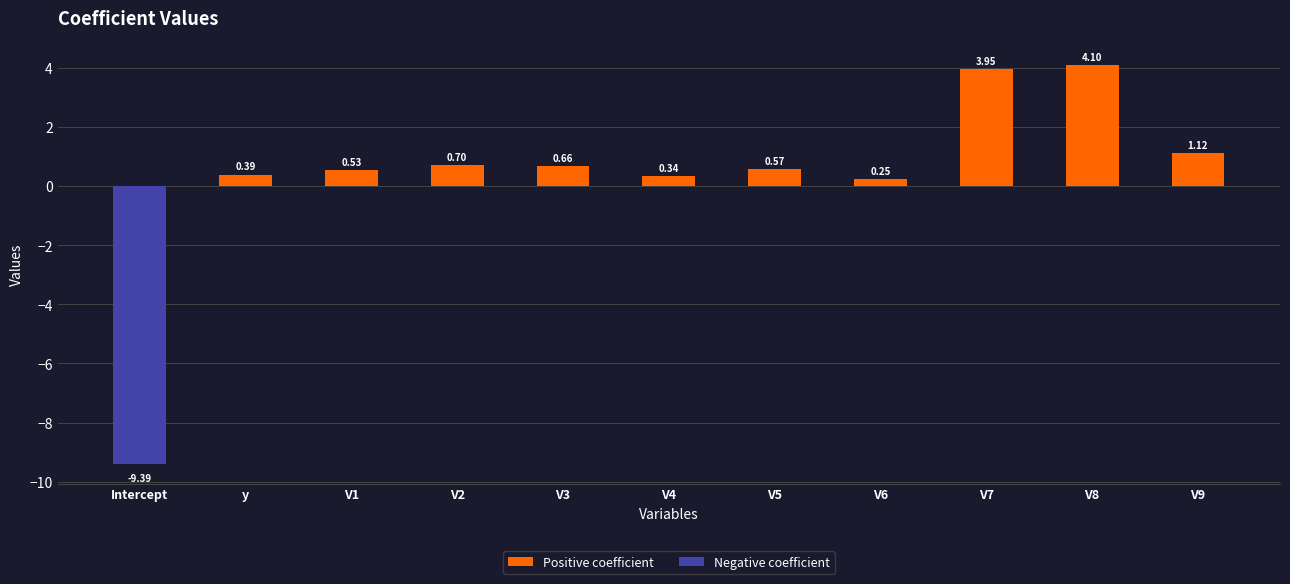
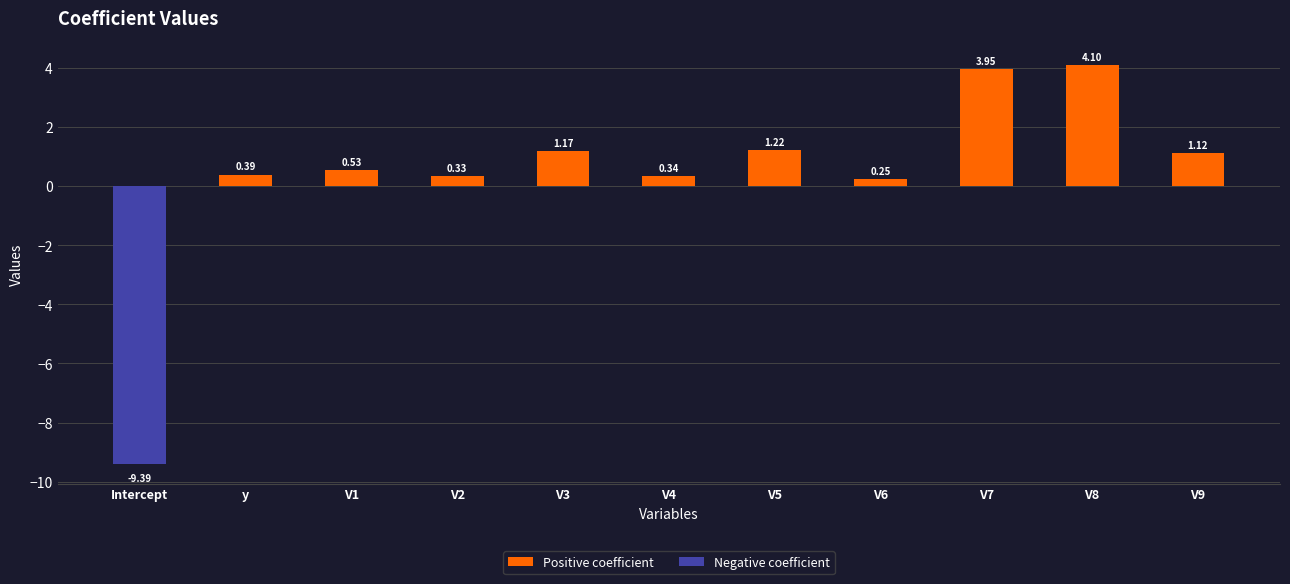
Positive coefficient, V2: 0.70 -> 0.33
Positive coefficient, V3: 0.66 -> 1.17
Positive coefficient, V5: 0.57 -> 1.22
